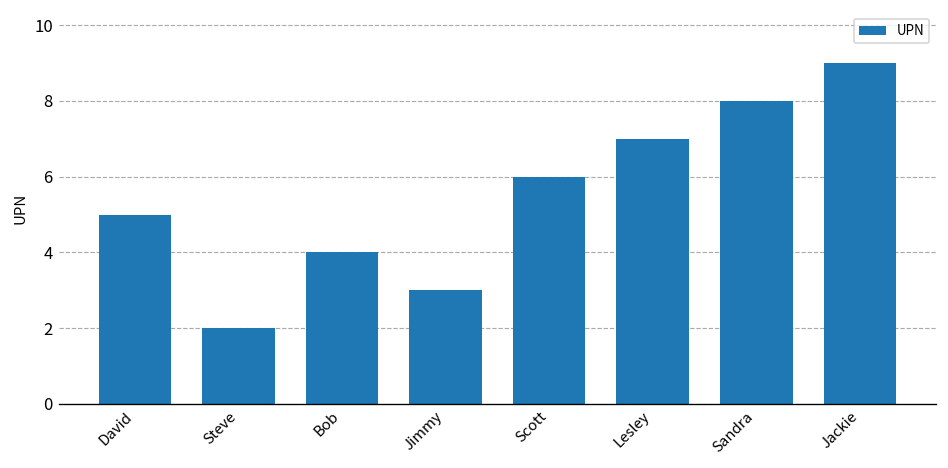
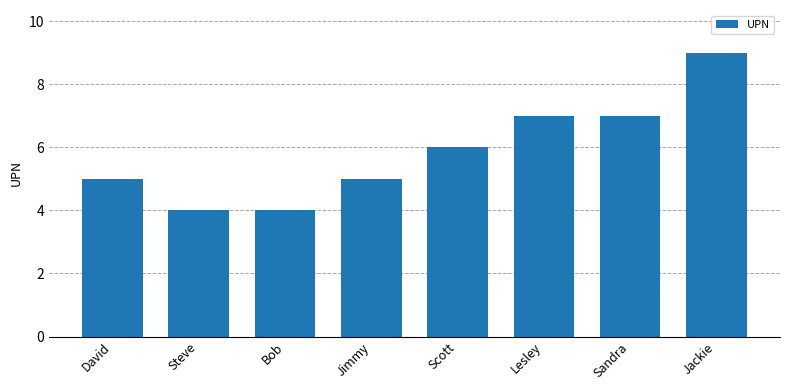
Steve: 2 -> 4
Jimmy: 3 -> 5
Sandra: 8 -> 7
